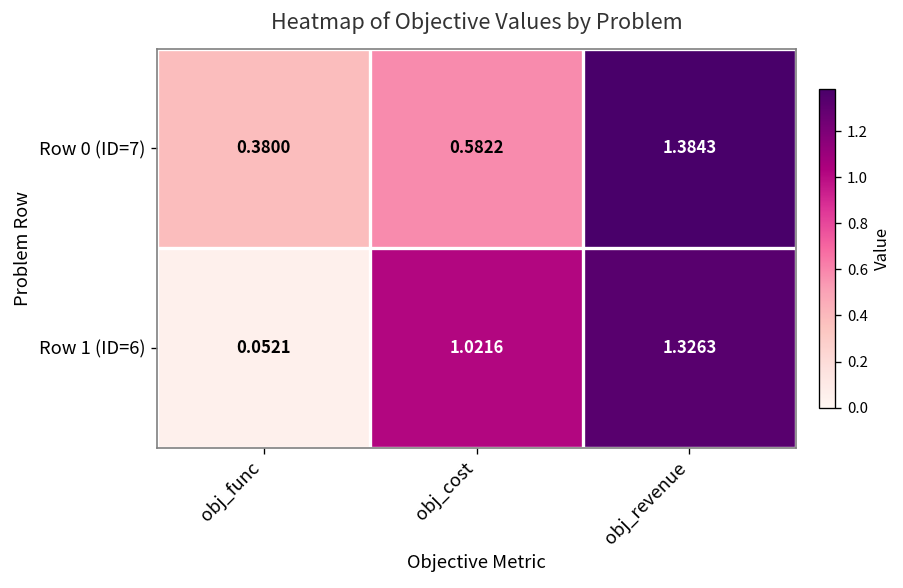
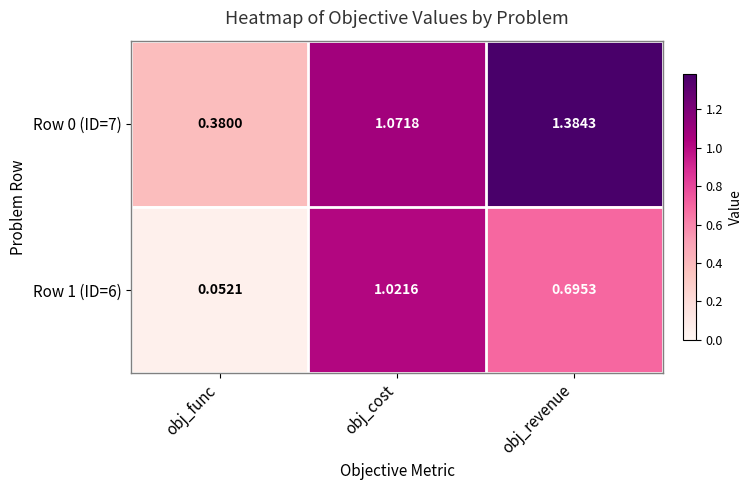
Row 0 (ID=7), obj_cost: 0.5822 -> 1.0718
Row 1 (ID=6), obj_revenue: 1.3263 -> 0.6953
